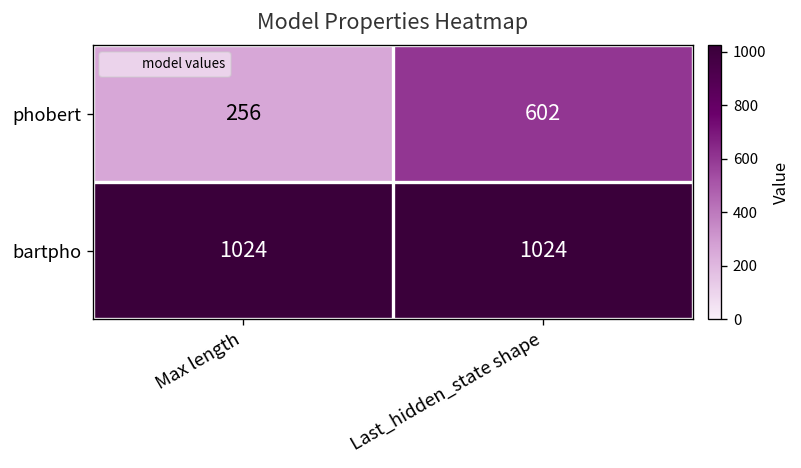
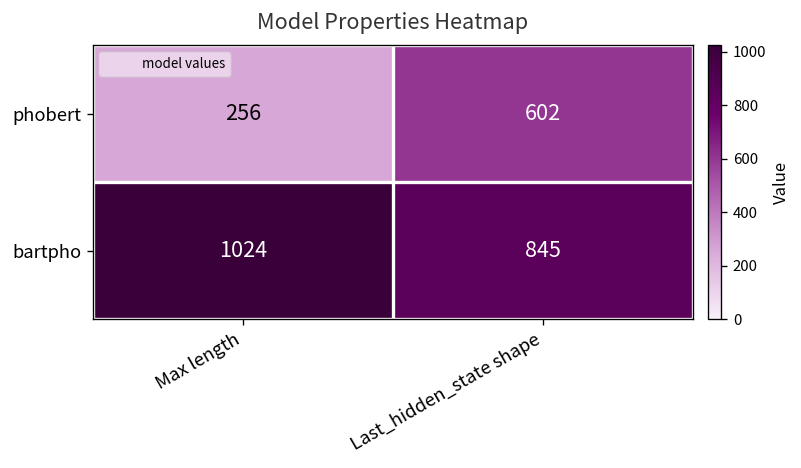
bartpho, Last_hidden_state shape: 1024 -> 845
